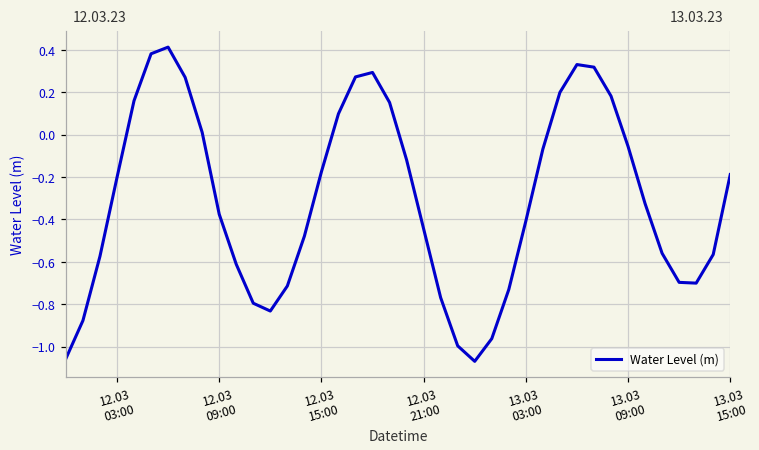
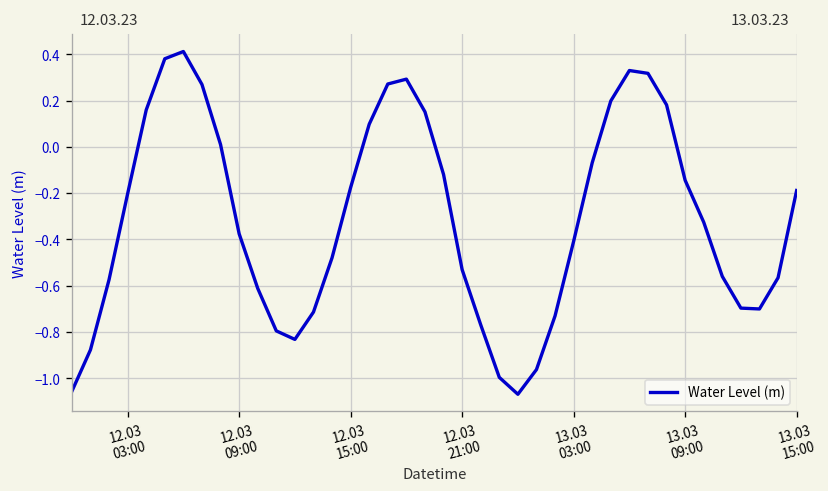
12.03 21:00: -0.44 -> -0.53
13.03 09:00: -0.06 -> -0.14
